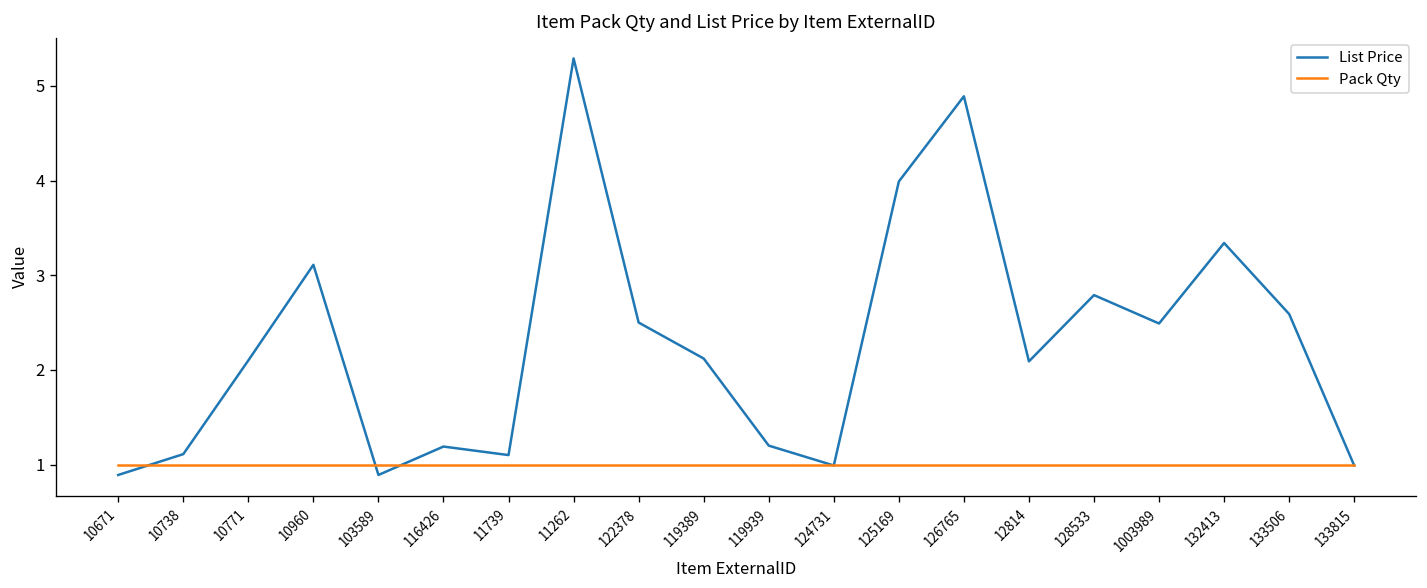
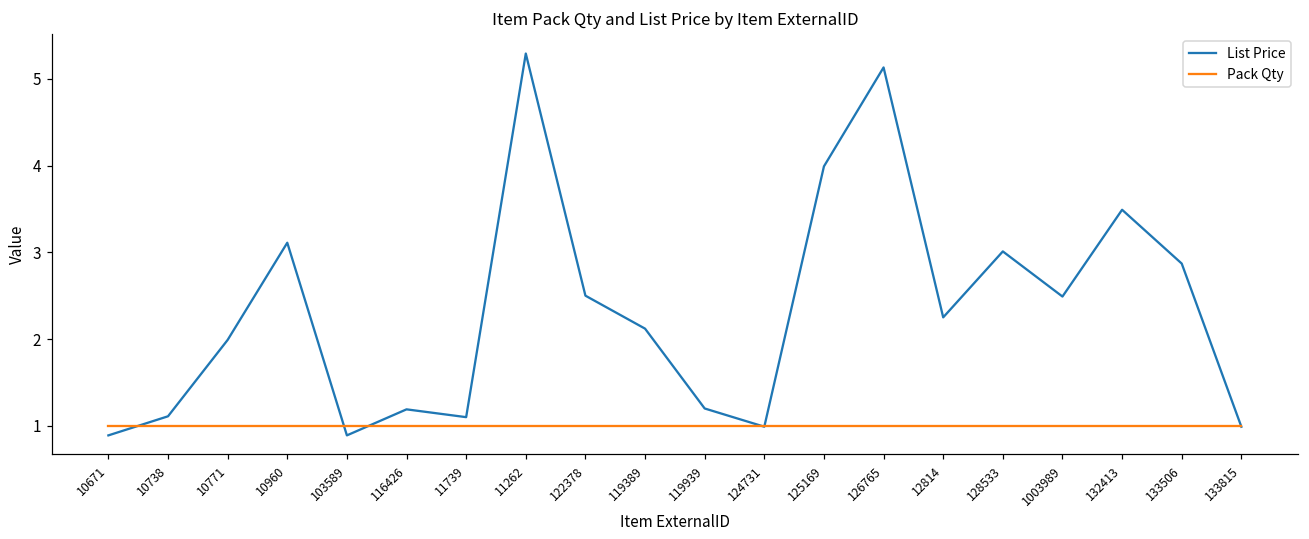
List Price, 10771: 2.1 -> 2.0
List Price, 126765: 4.9 -> 5.1
List Price, 12814: 2.1 -> 2.3
List Price, 128533: 2.8 -> 3.0
List Price, 132413: 3.3 -> 3.5
List Price, 133506: 2.6 -> 2.9
